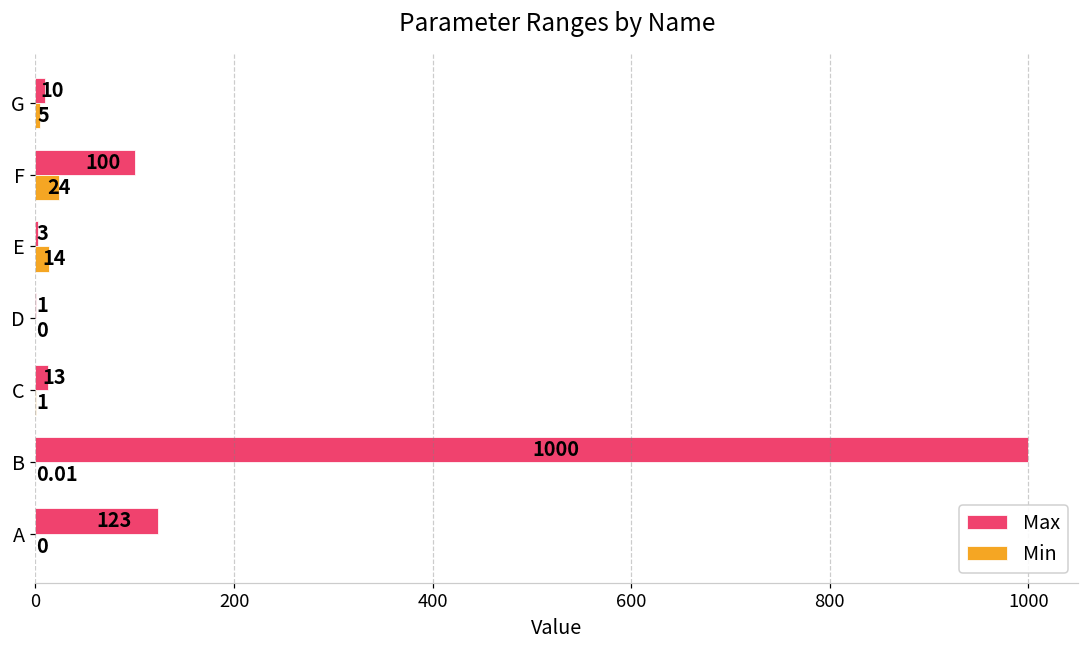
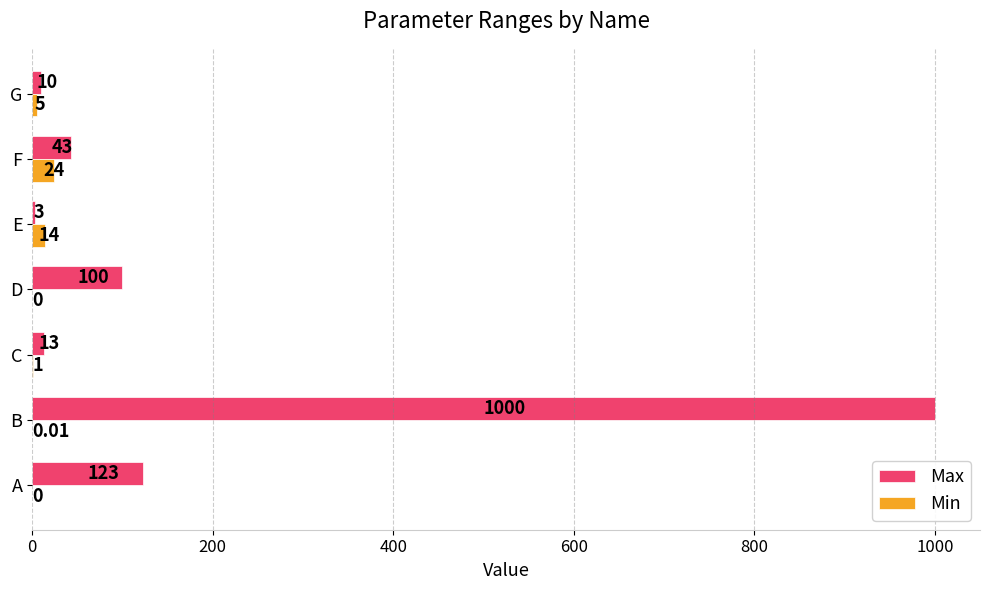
Max, F: 100 -> 43
Max, D: 1 -> 100
